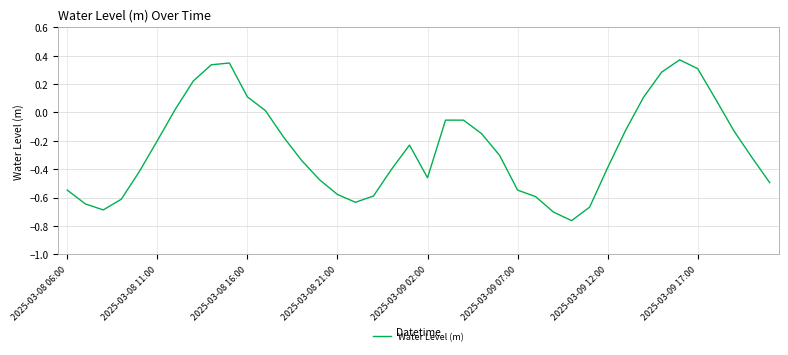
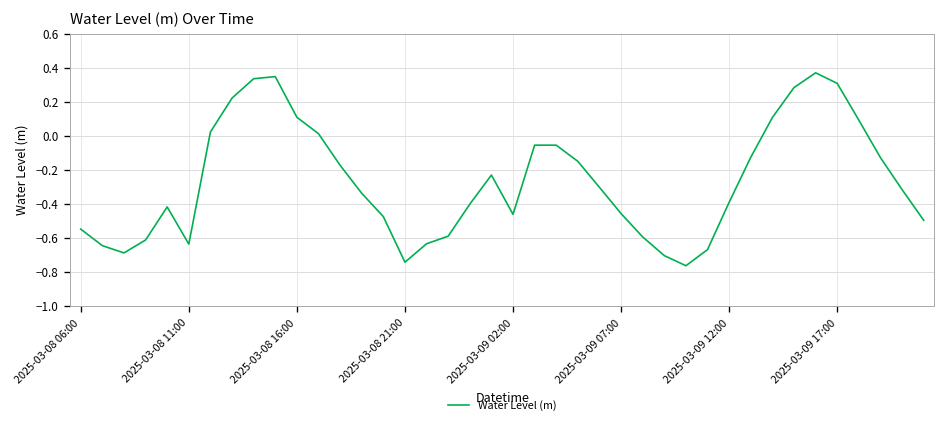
2025-03-08 11:00: -0.20 -> -0.64
2025-03-08 21:00: -0.58 -> -0.74
2025-03-09 07:00: -0.55 -> -0.46
